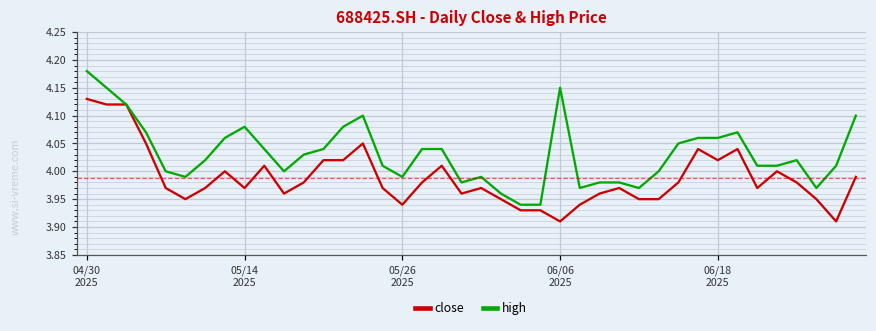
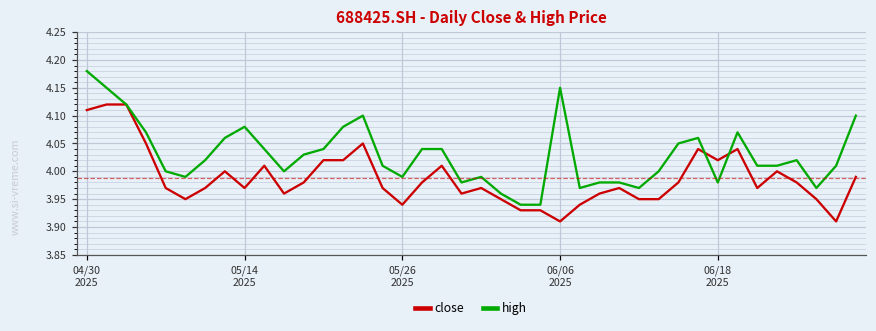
close, 04/30 2025: 4.13 -> 4.11
high, 06/18 2025: 4.06 -> 3.98
